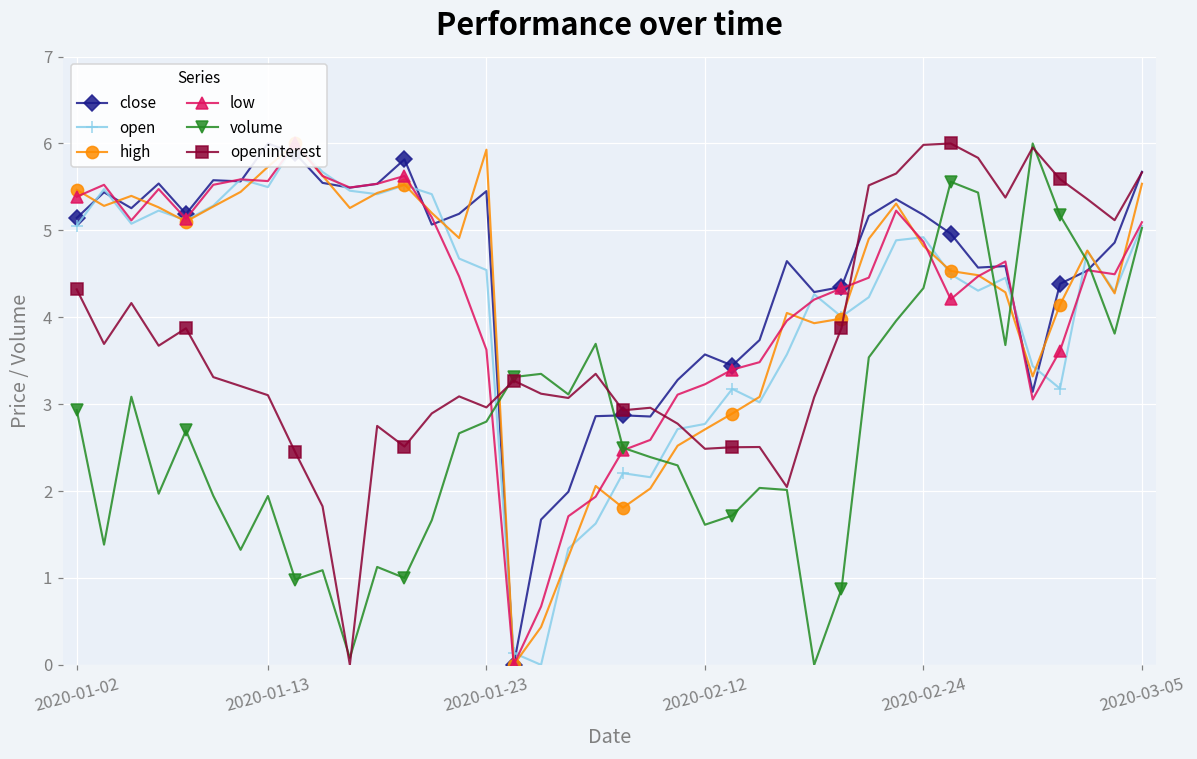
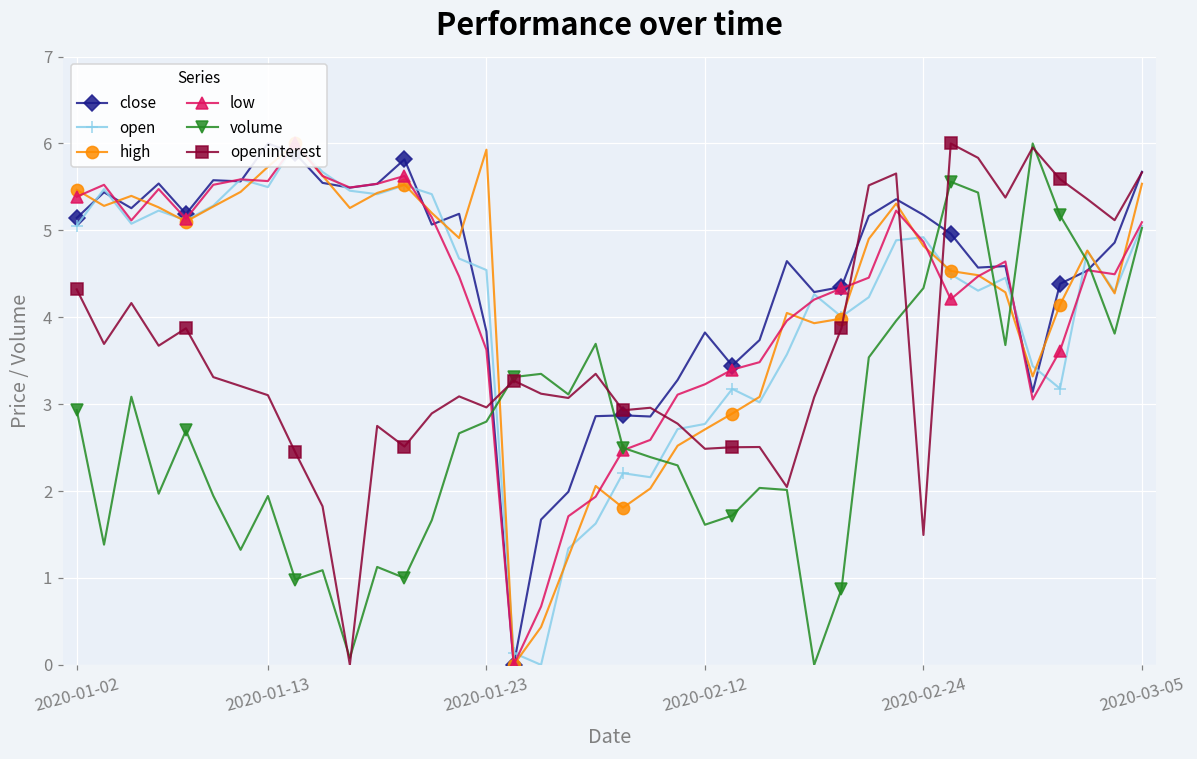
close, 2020-01-23: 5.5 -> 3.8
close, 2020-02-12: 3.6 -> 3.8
openinterest, 2020-02-24: 6.0 -> 1.5
